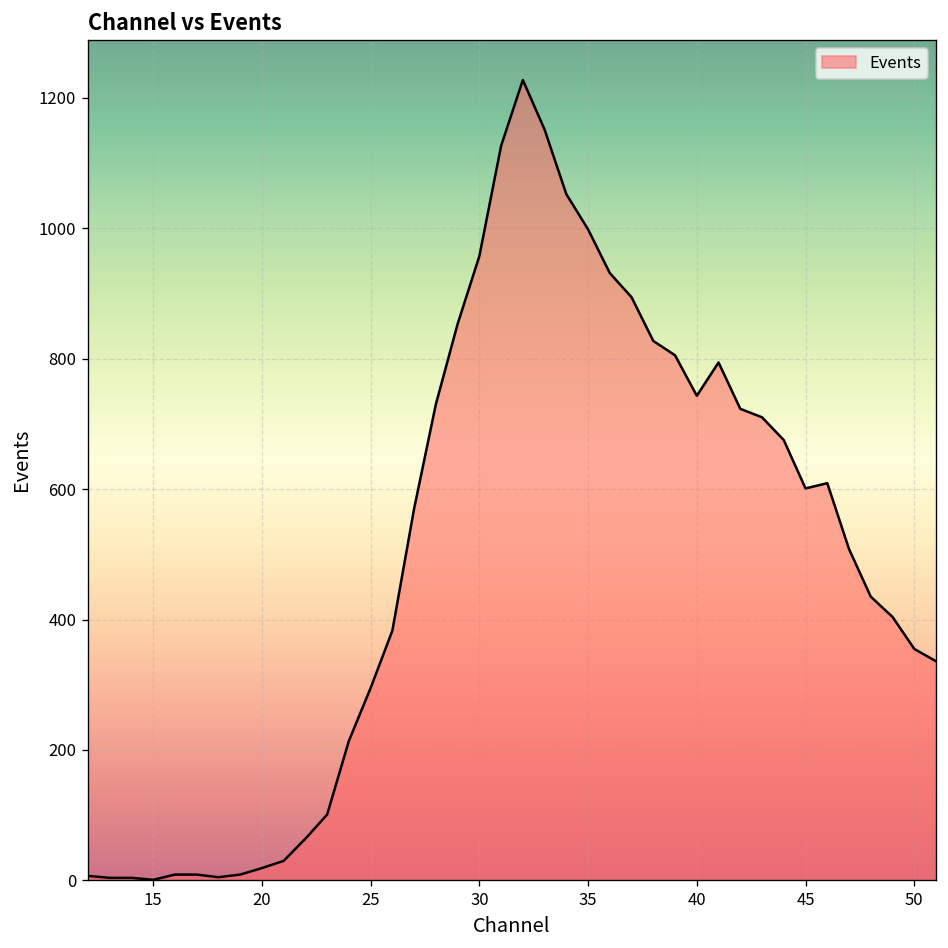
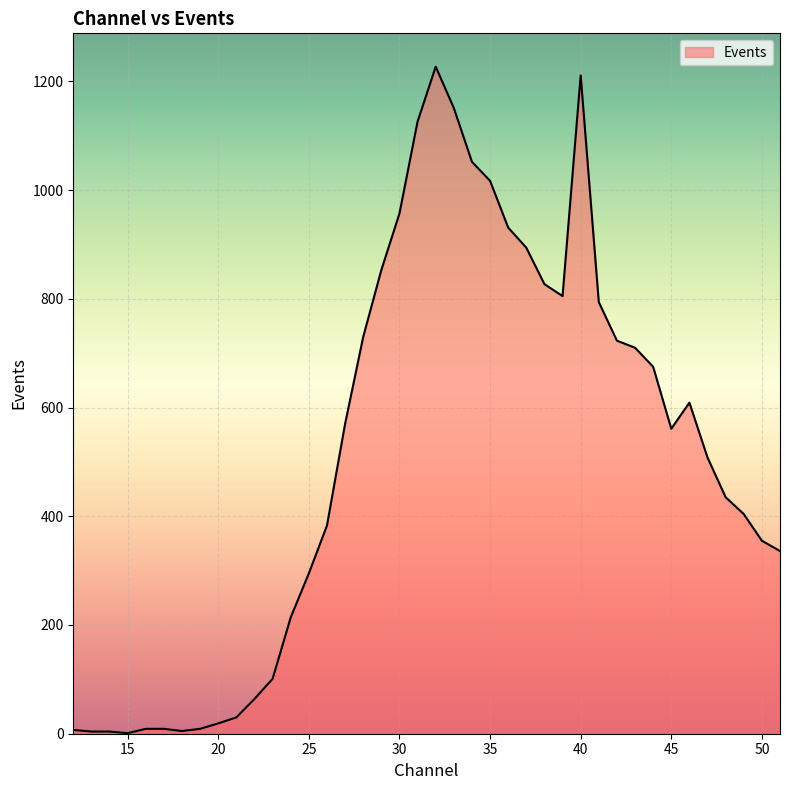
35: 1000 -> 1020
40: 740 -> 1210
45: 600 -> 560
